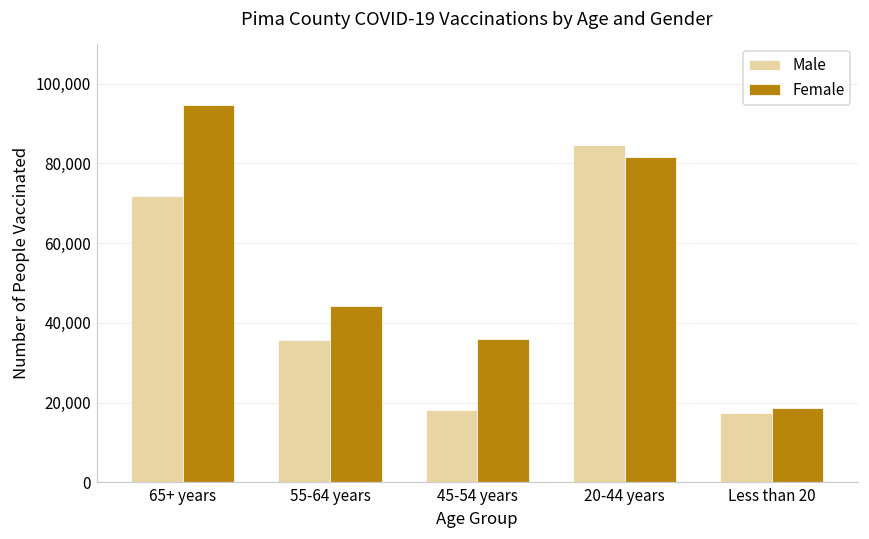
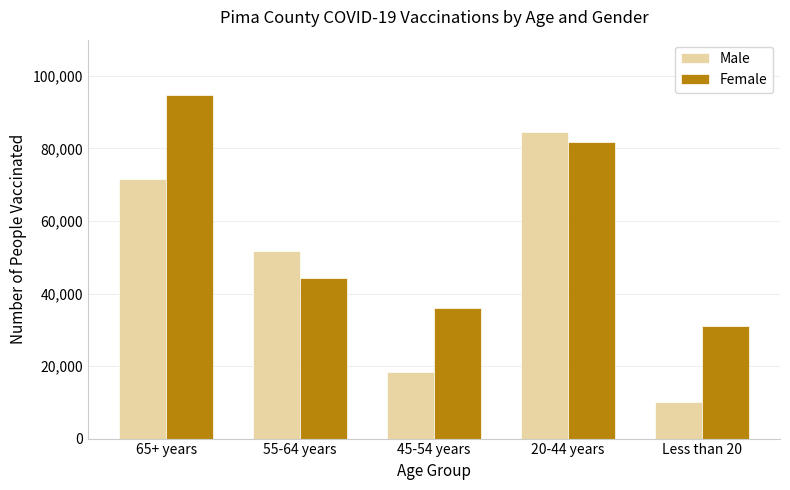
Male, 55-64 years: 36,000 -> 52,000
Male, Less than 20: 17,000 -> 10,000
Female, Less than 20: 19,000 -> 31,000
